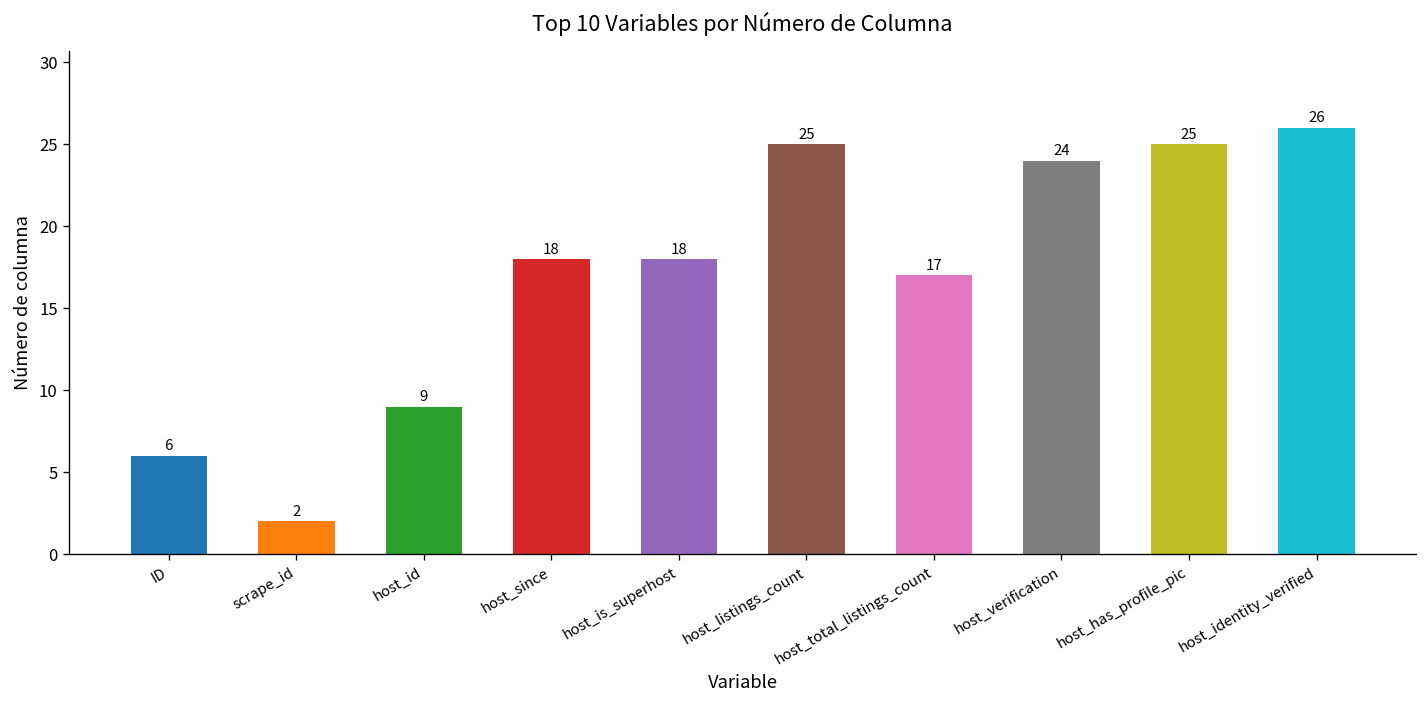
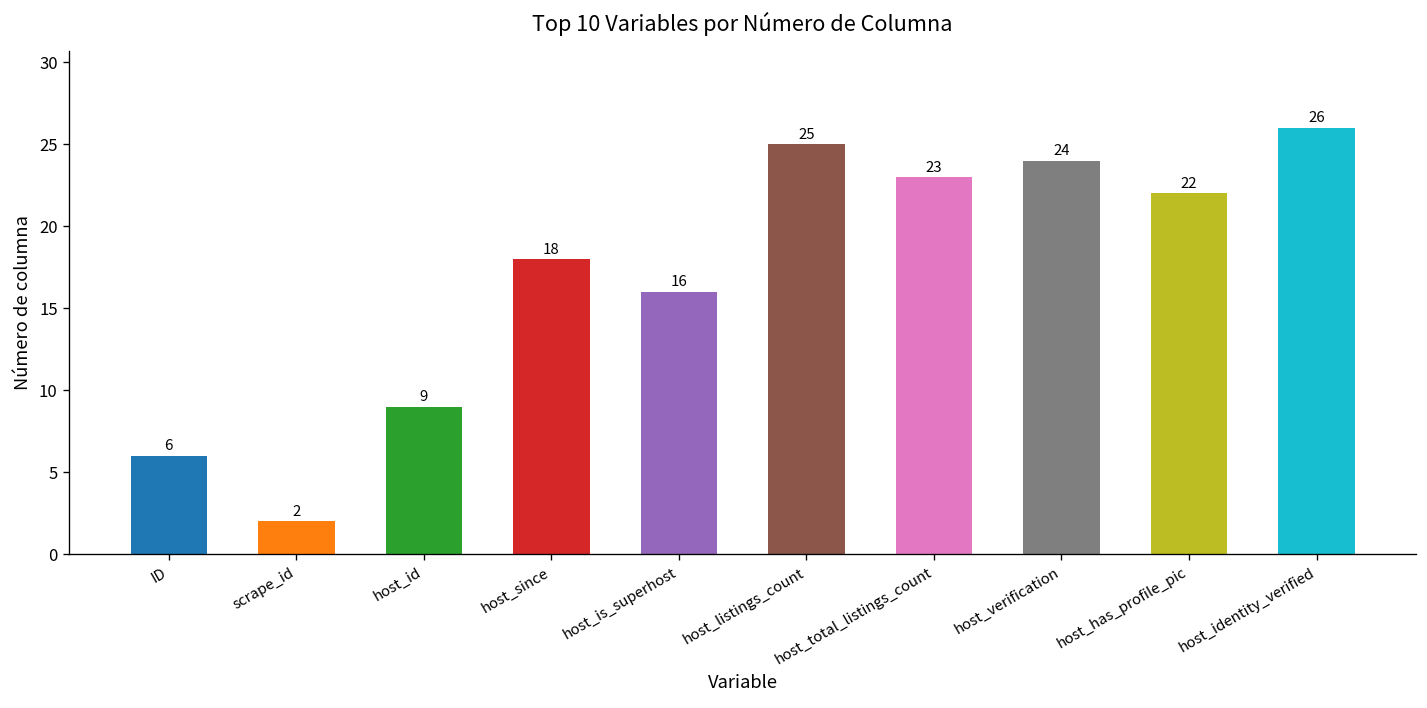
host_is_superhost: 18 -> 16
host_total_listings_count: 17 -> 23
host_has_profile_pic: 25 -> 22
